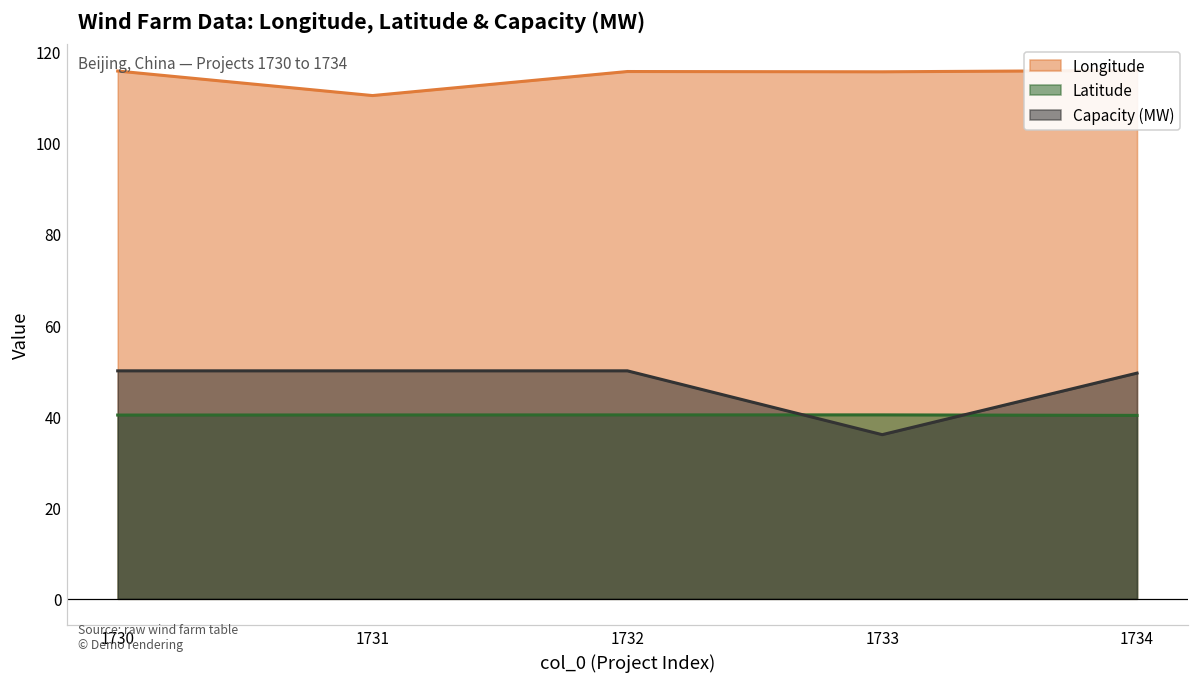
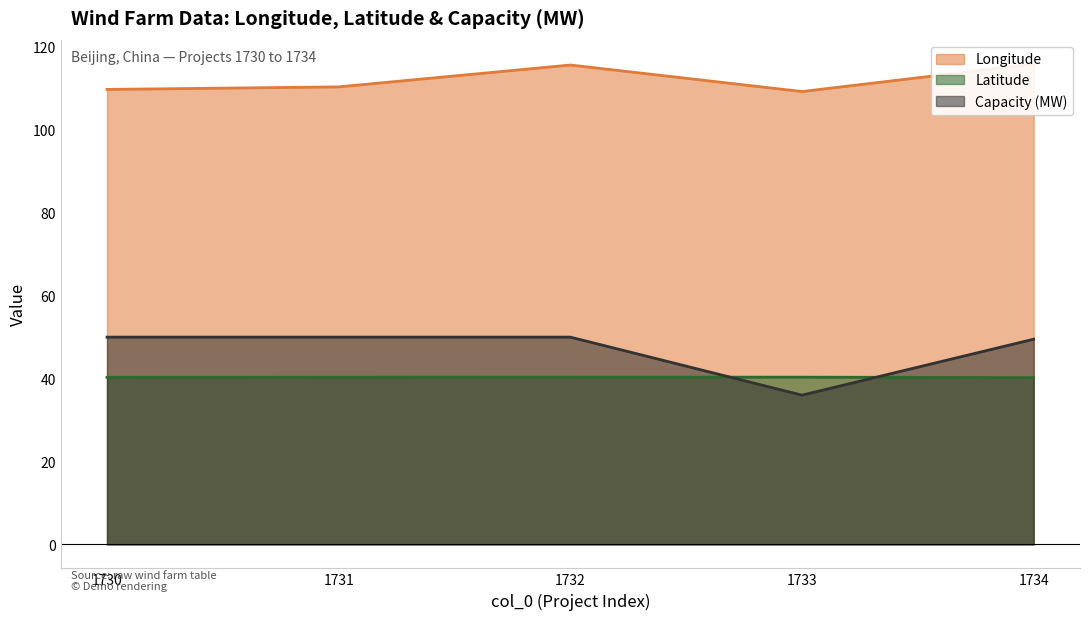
Longitude, 1730: 116 -> 110
Longitude, 1733: 116 -> 109
